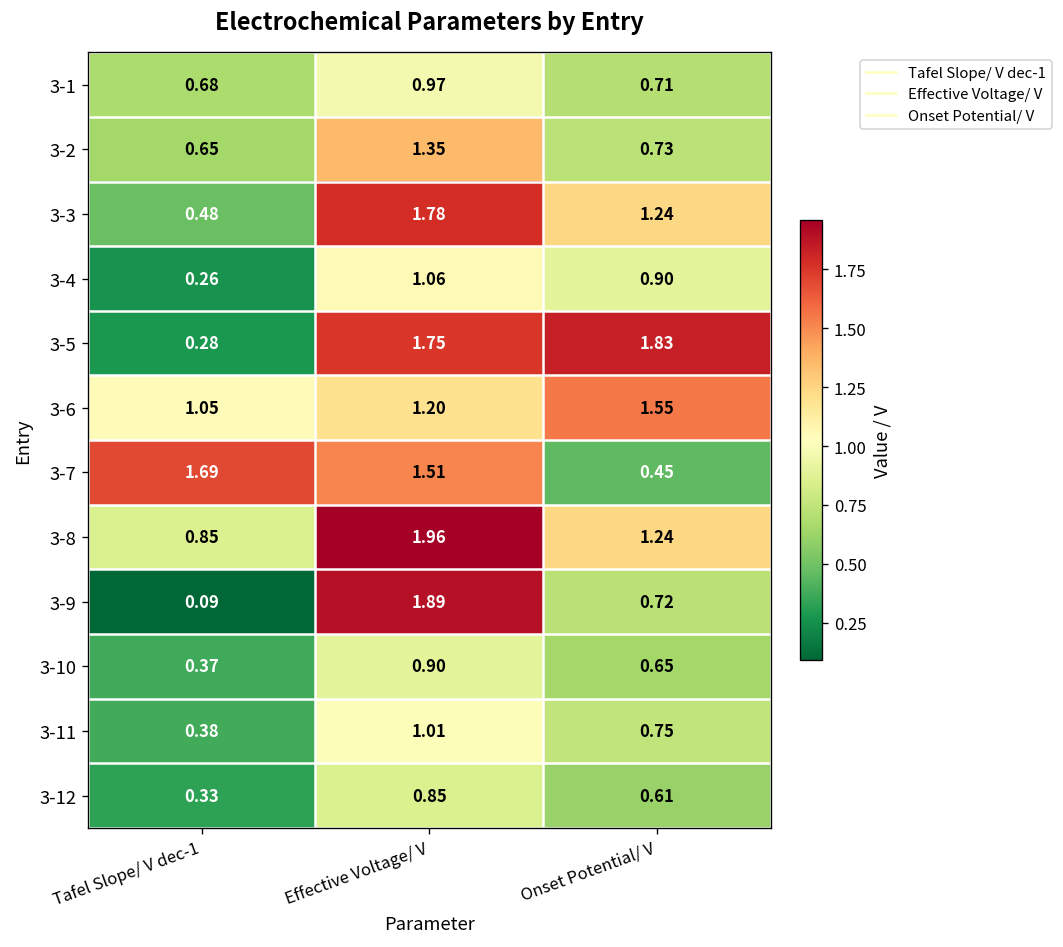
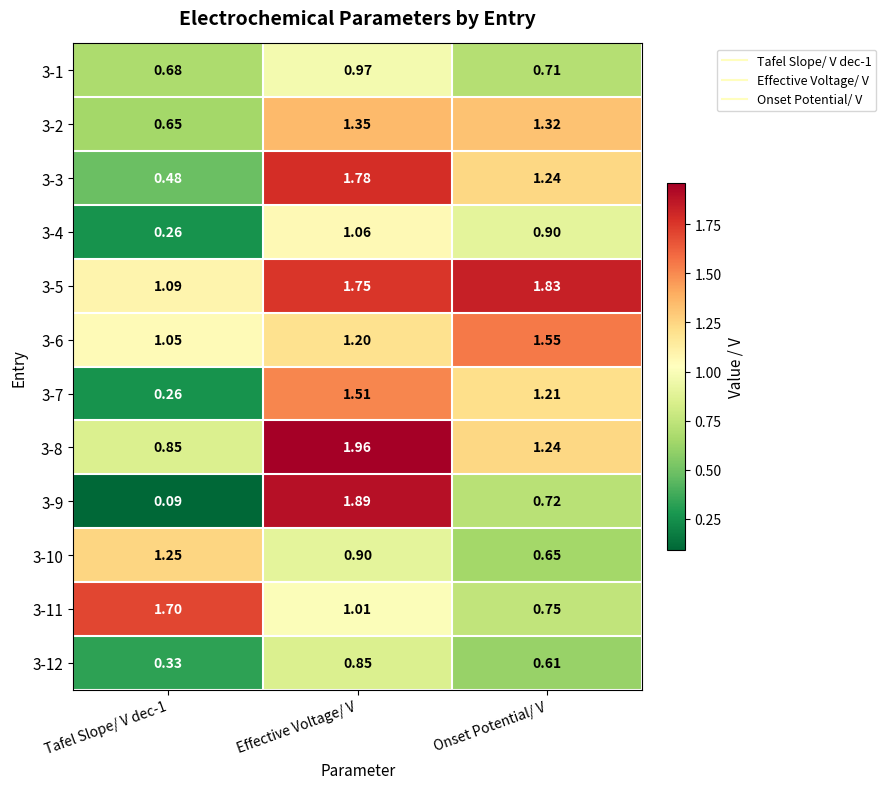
3-2, Onset Potential/ V: 0.73 -> 1.32
3-5, Tafel Slope/ V dec-1: 0.28 -> 1.09
3-7, Tafel Slope/ V dec-1: 1.69 -> 0.26
3-7, Onset Potential/ V: 0.45 -> 1.21
3-10, Tafel Slope/ V dec-1: 0.37 -> 1.25
3-11, Tafel Slope/ V dec-1: 0.38 -> 1.70
